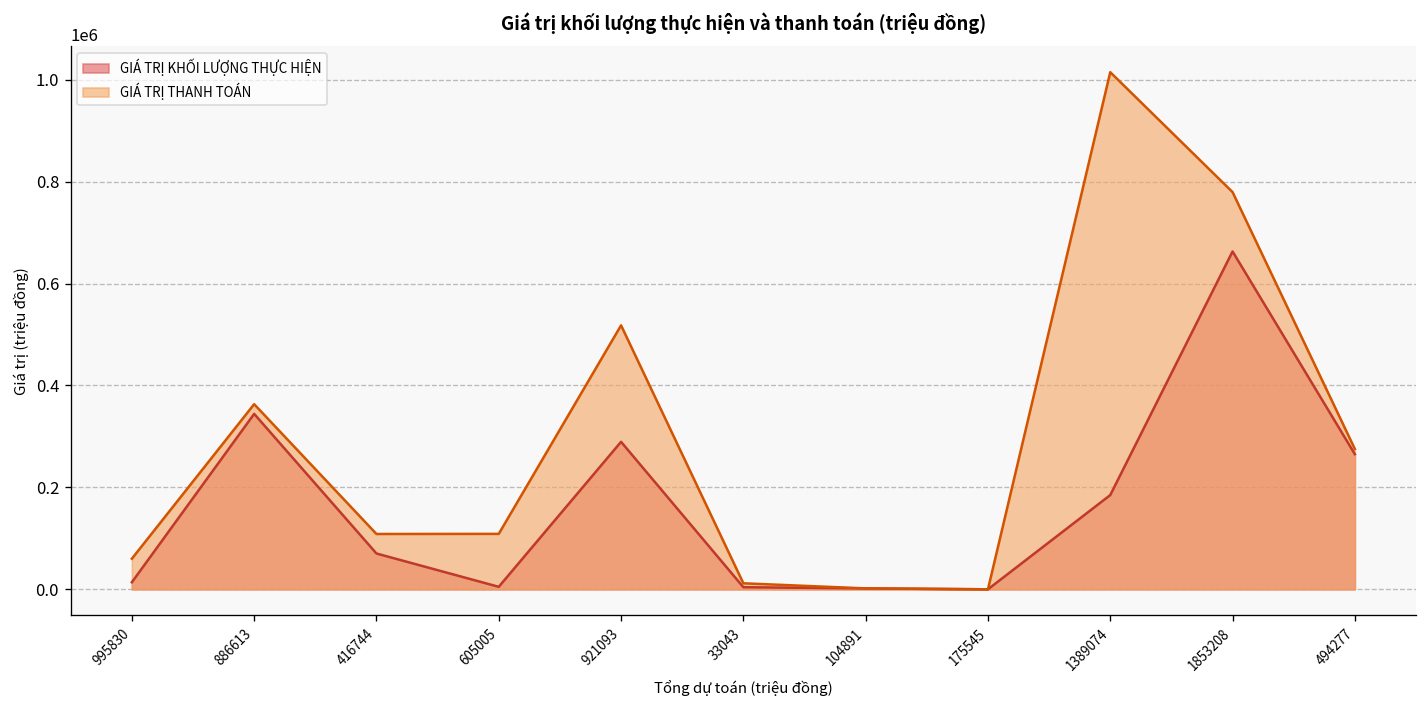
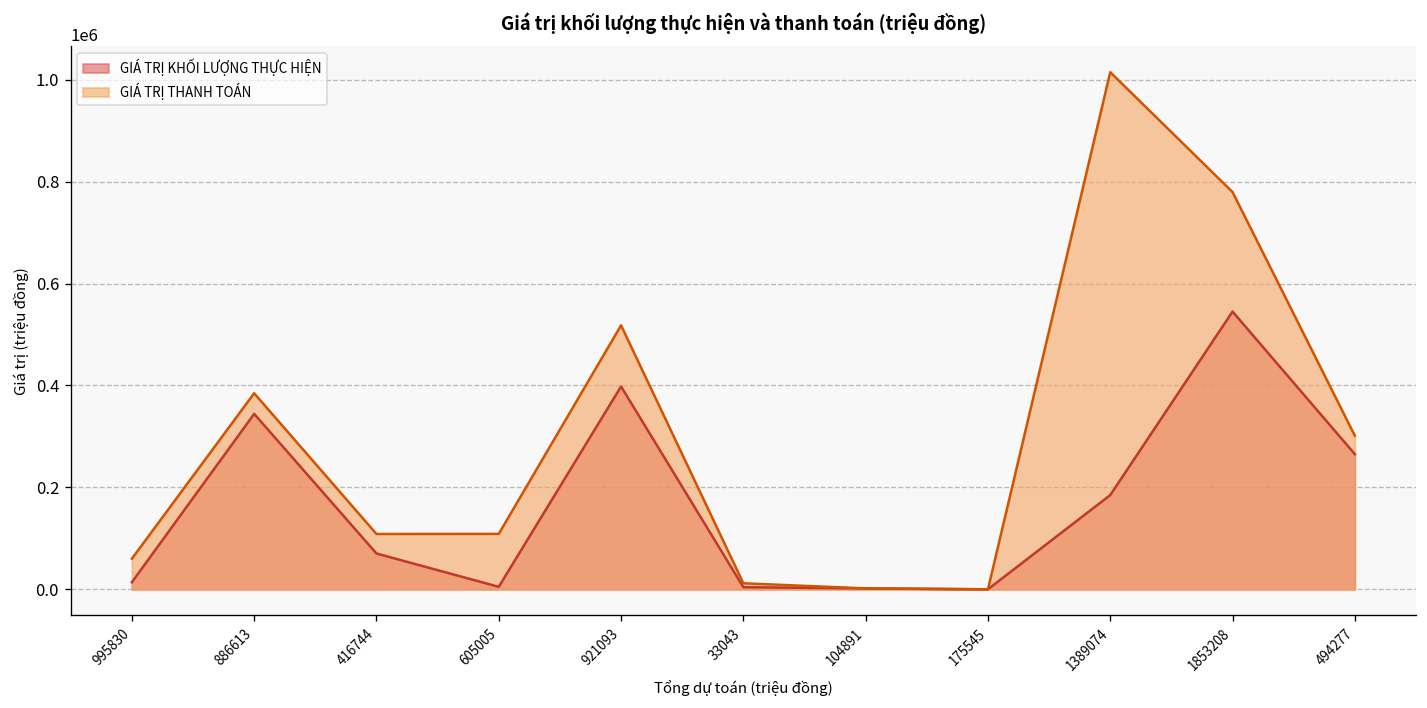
GIÁ TRỊ THANH TOÁN, 886613: 360000 -> 380000
GIÁ TRỊ KHỐI LƯỢNG THỰC HIỆN, 921093: 290000 -> 400000
GIÁ TRỊ KHỐI LƯỢNG THỰC HIỆN, 1853208: 660000 -> 550000
GIÁ TRỊ THANH TOÁN, 494277: 280000 -> 300000
